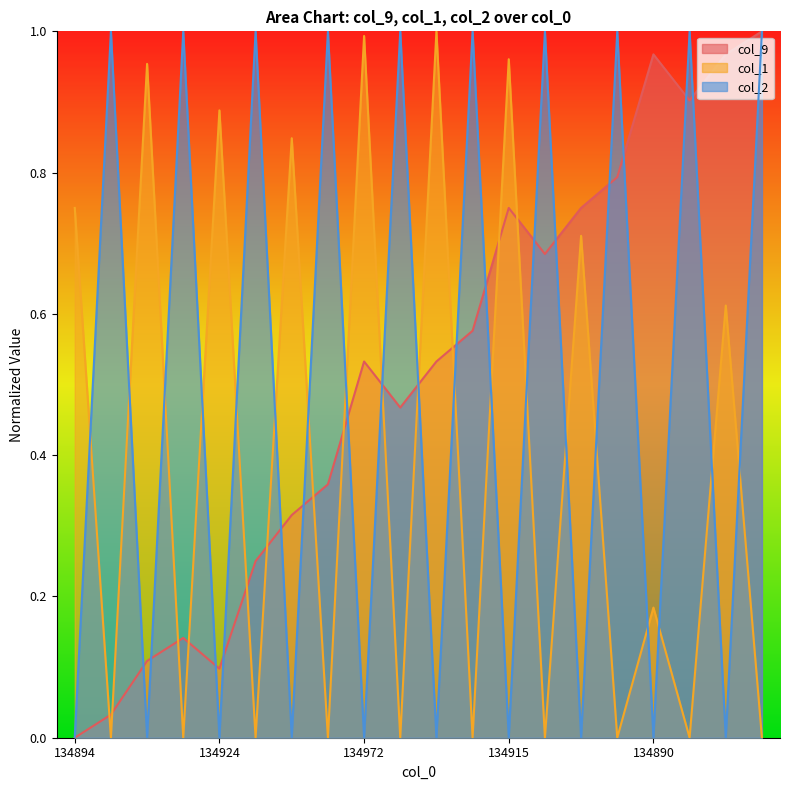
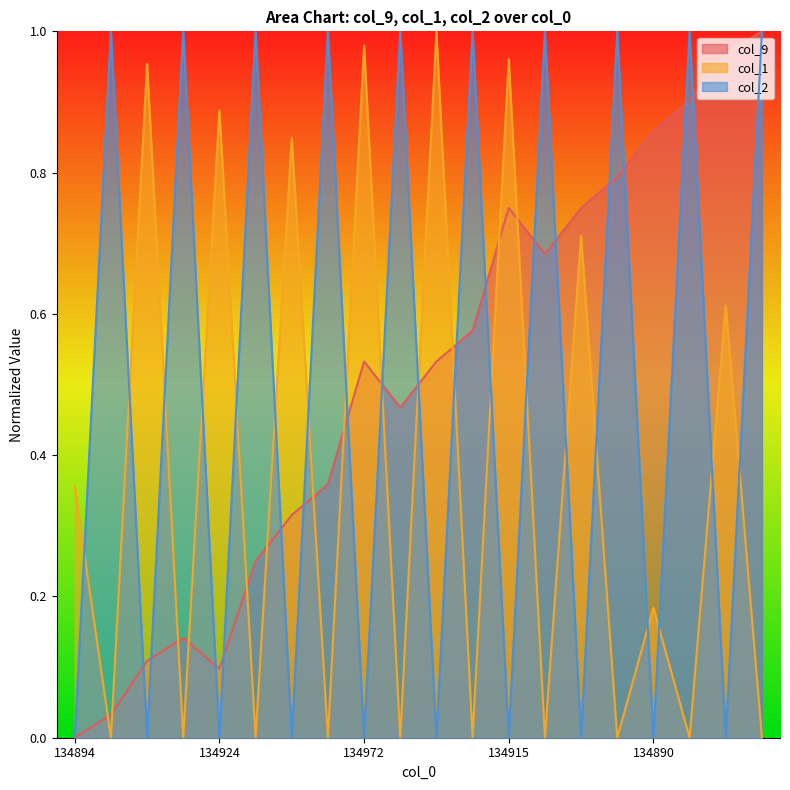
col_1, 134894: 0.75 -> 0.36
col_1, 134972: 0.99 -> 0.98
col_9, 134890: 0.97 -> 0.86
